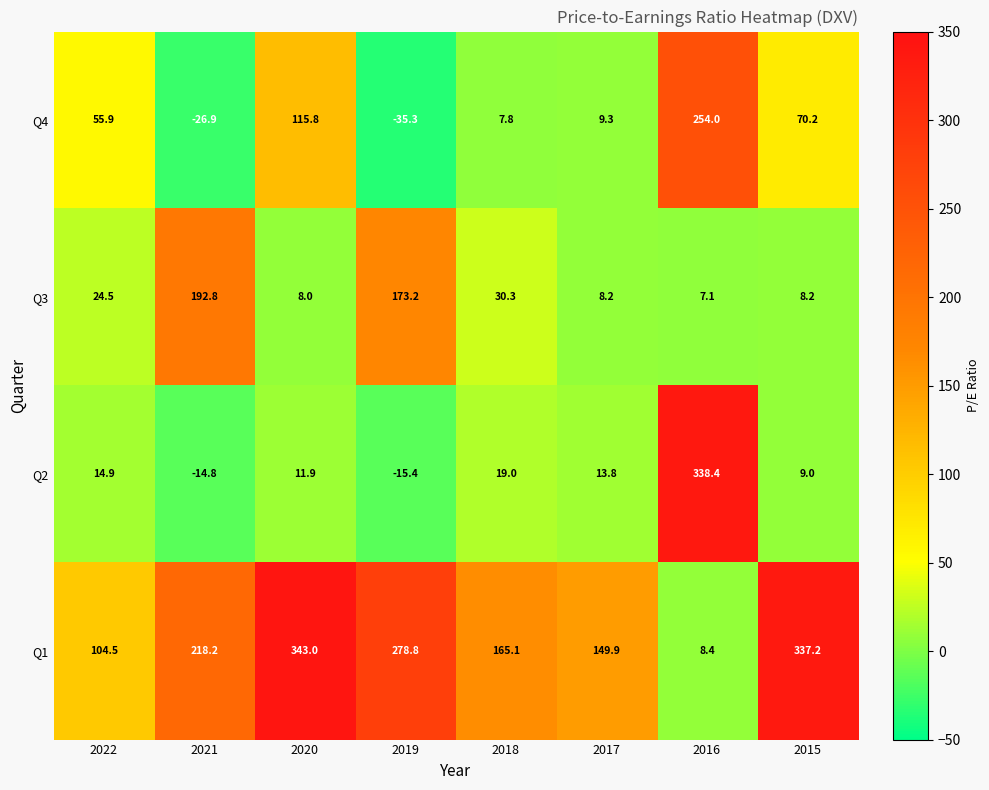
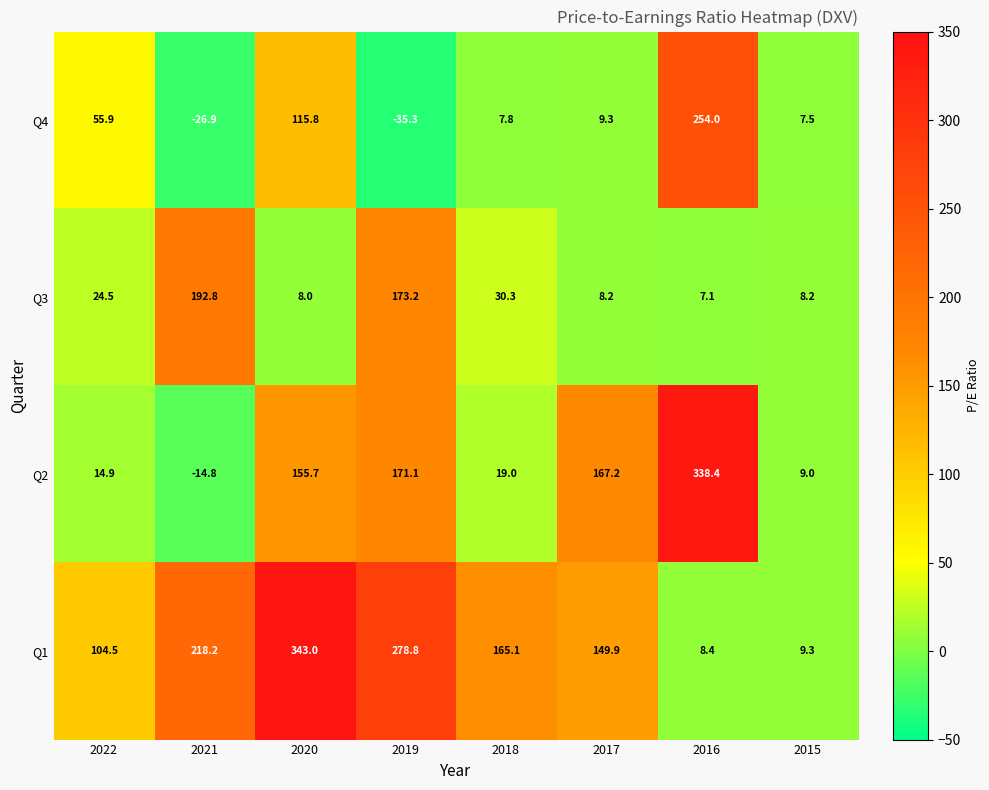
Q4, 2015: 70.2 -> 7.5
Q2, 2020: 11.9 -> 155.7
Q2, 2019: -15.4 -> 171.1
Q2, 2017: 13.8 -> 167.2
Q1, 2015: 337.2 -> 9.3
